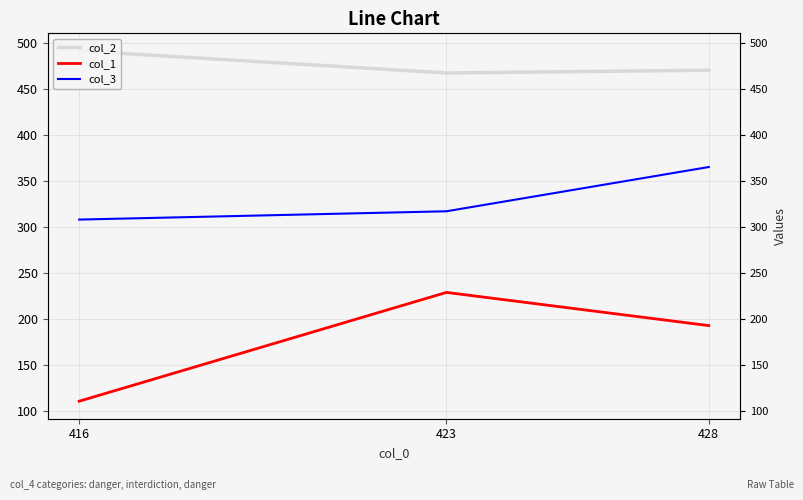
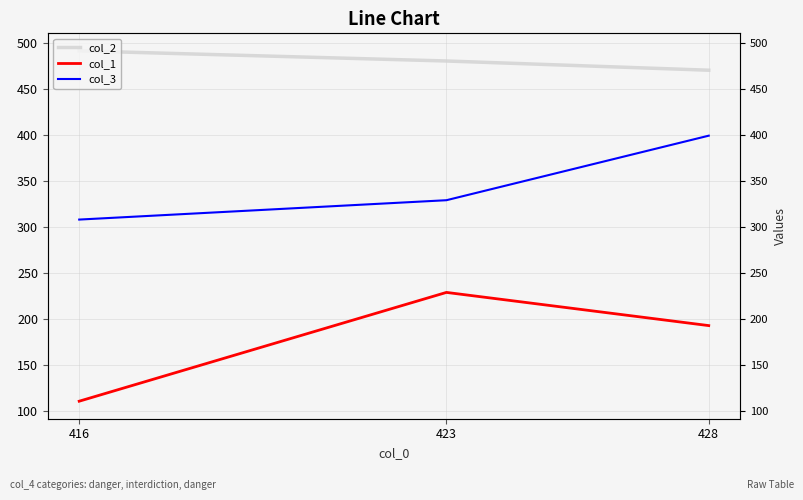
col_2, 423: 470 -> 480
col_3, 423: 320 -> 330
col_3, 428: 370 -> 400
